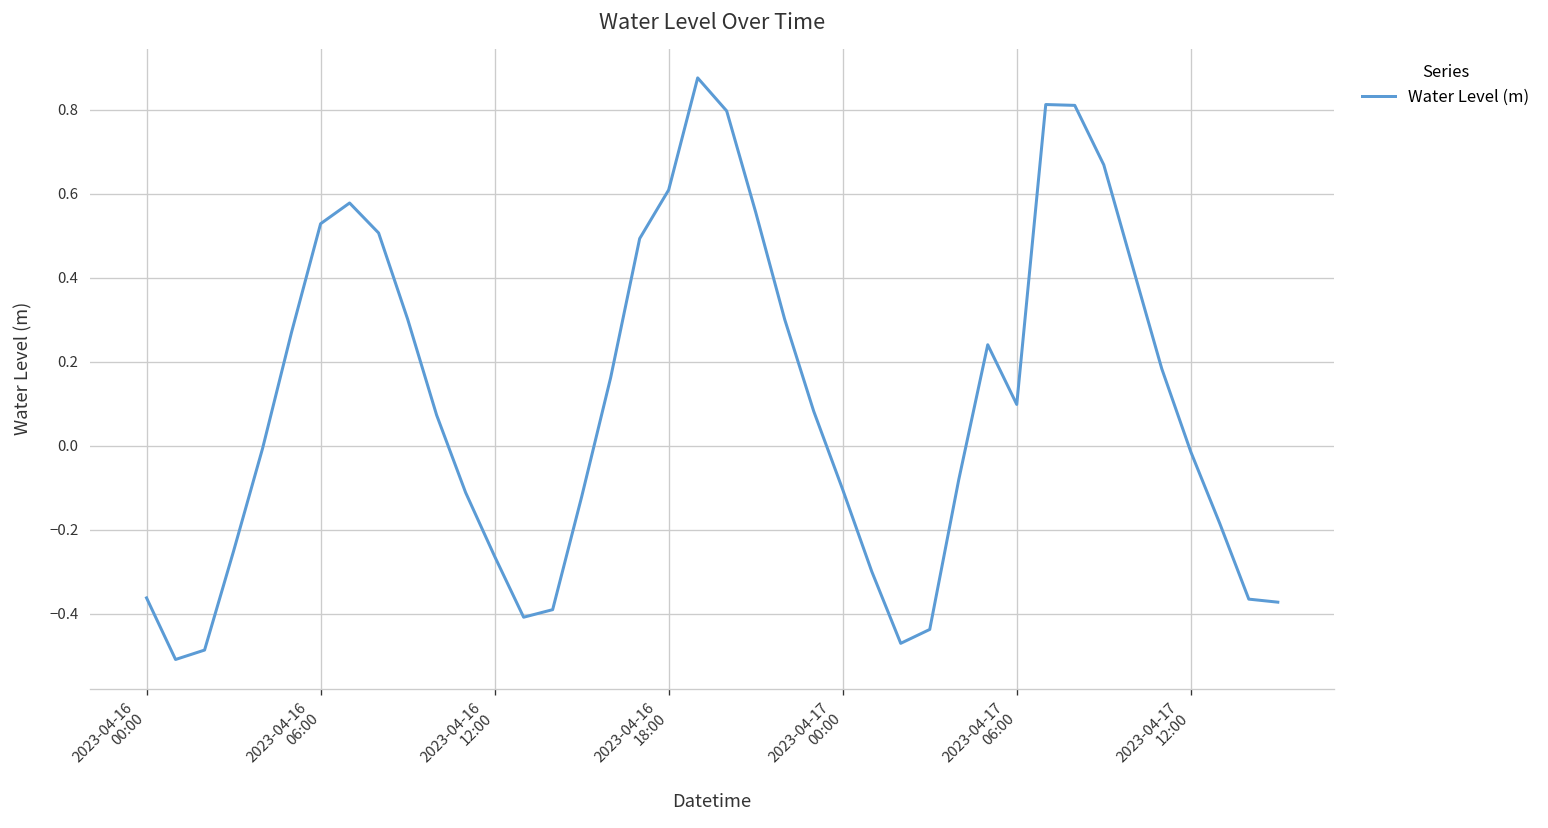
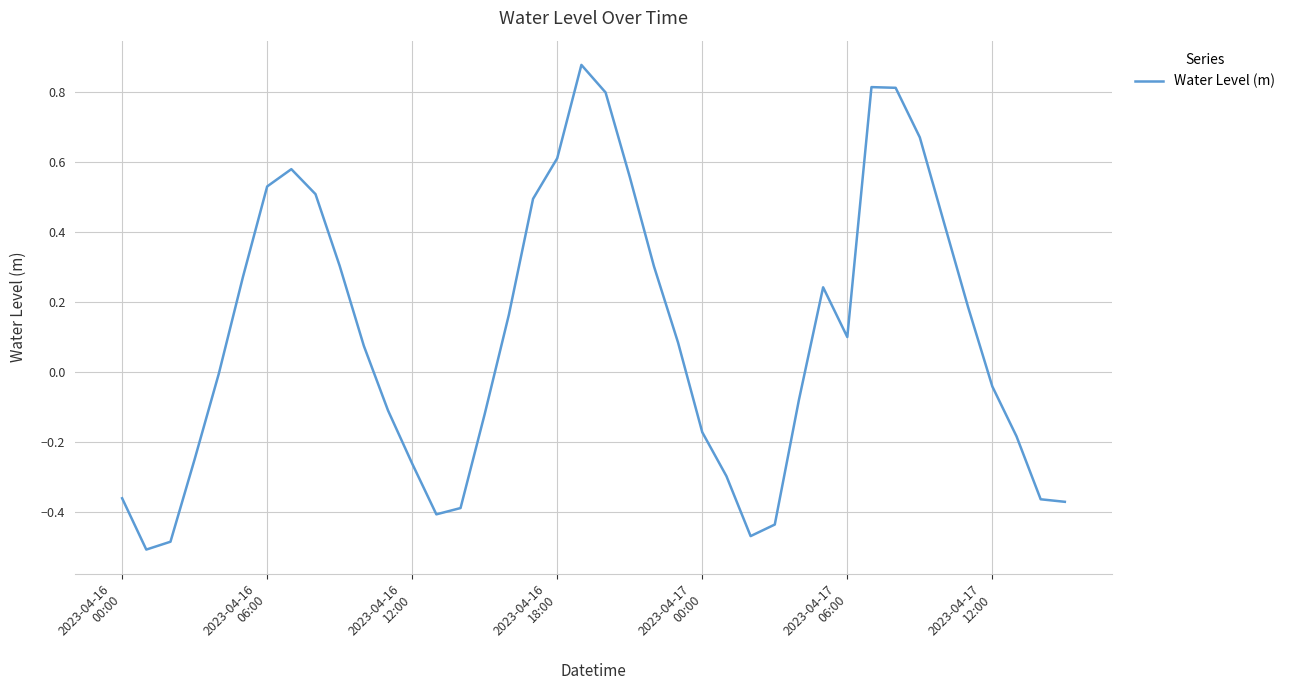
2023-04-17 00:00: -0.10 -> -0.17
2023-04-17 12:00: -0.01 -> -0.04
